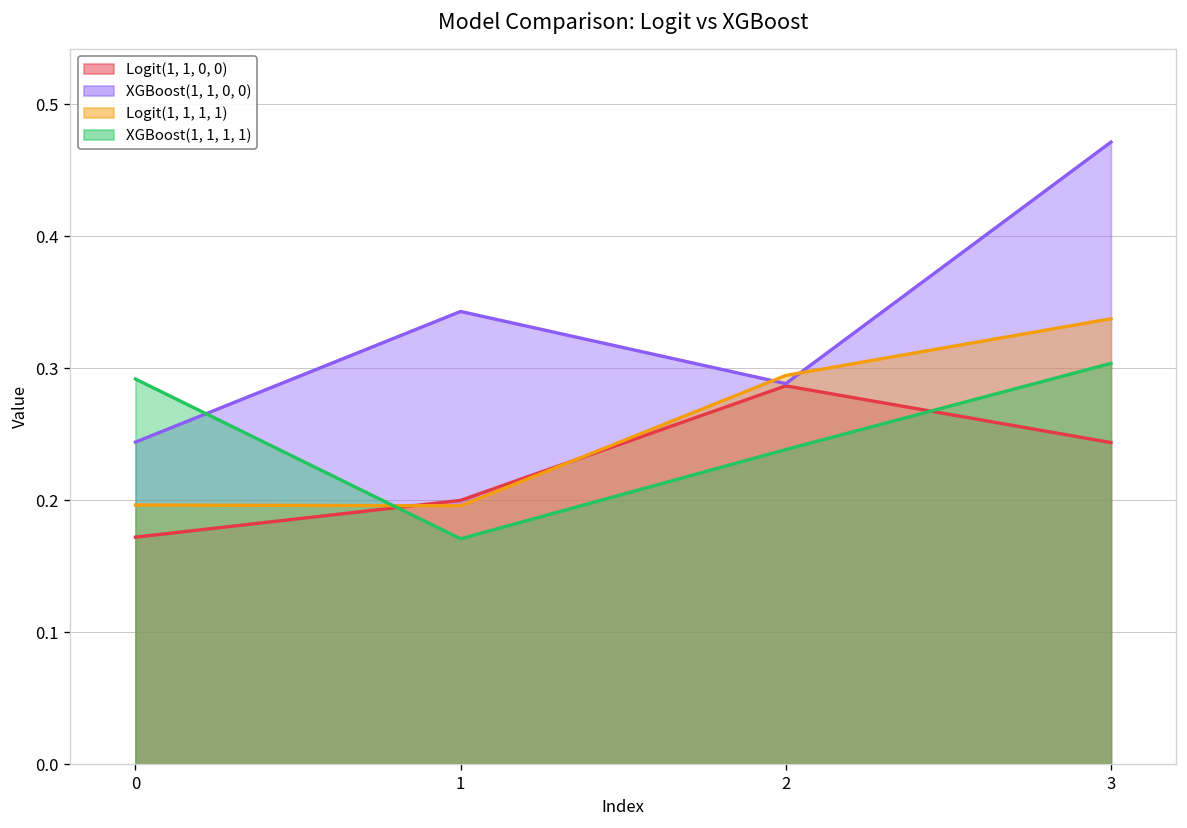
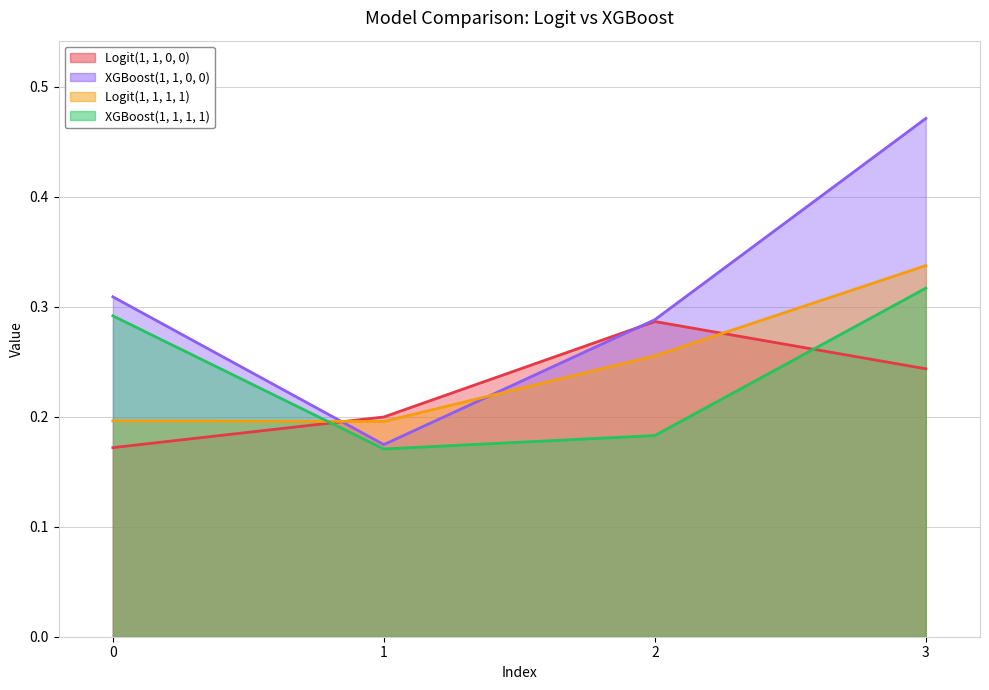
XGBoost(1, 1, 0, 0), 0: 0.244 -> 0.309
XGBoost(1, 1, 0, 0), 1: 0.343 -> 0.175
Logit(1, 1, 1, 1), 2: 0.294 -> 0.255
XGBoost(1, 1, 1, 1), 2: 0.238 -> 0.183
XGBoost(1, 1, 1, 1), 3: 0.304 -> 0.317
